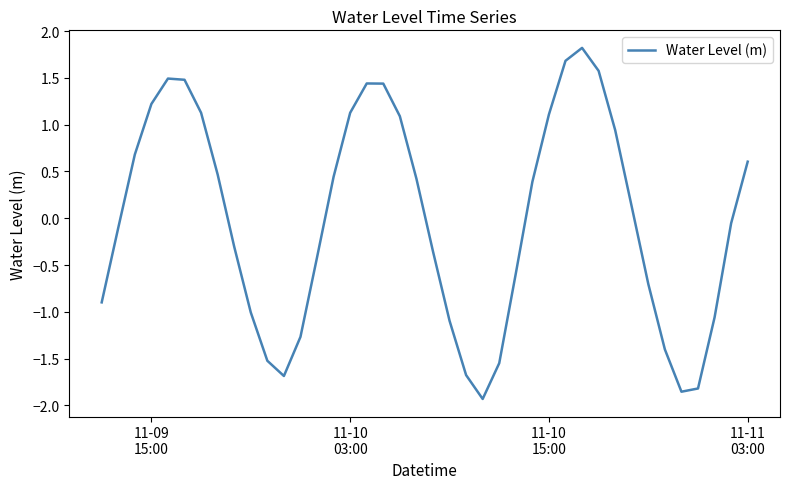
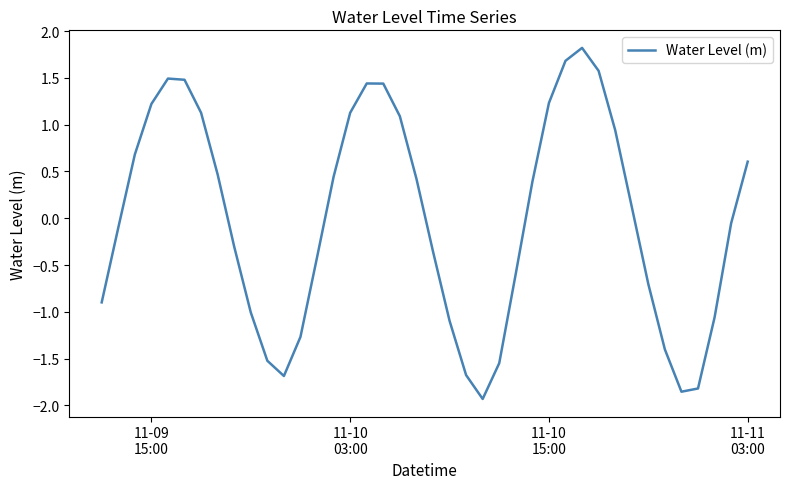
11-10 15:00: 1.1 -> 1.2
